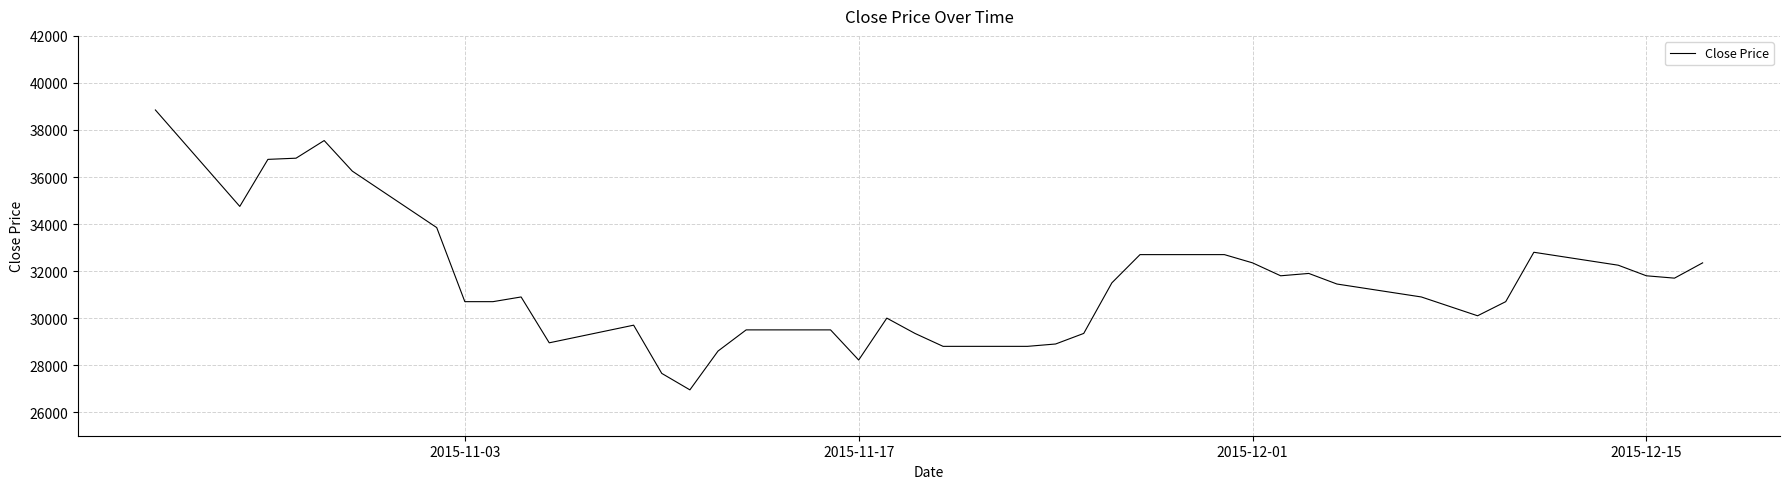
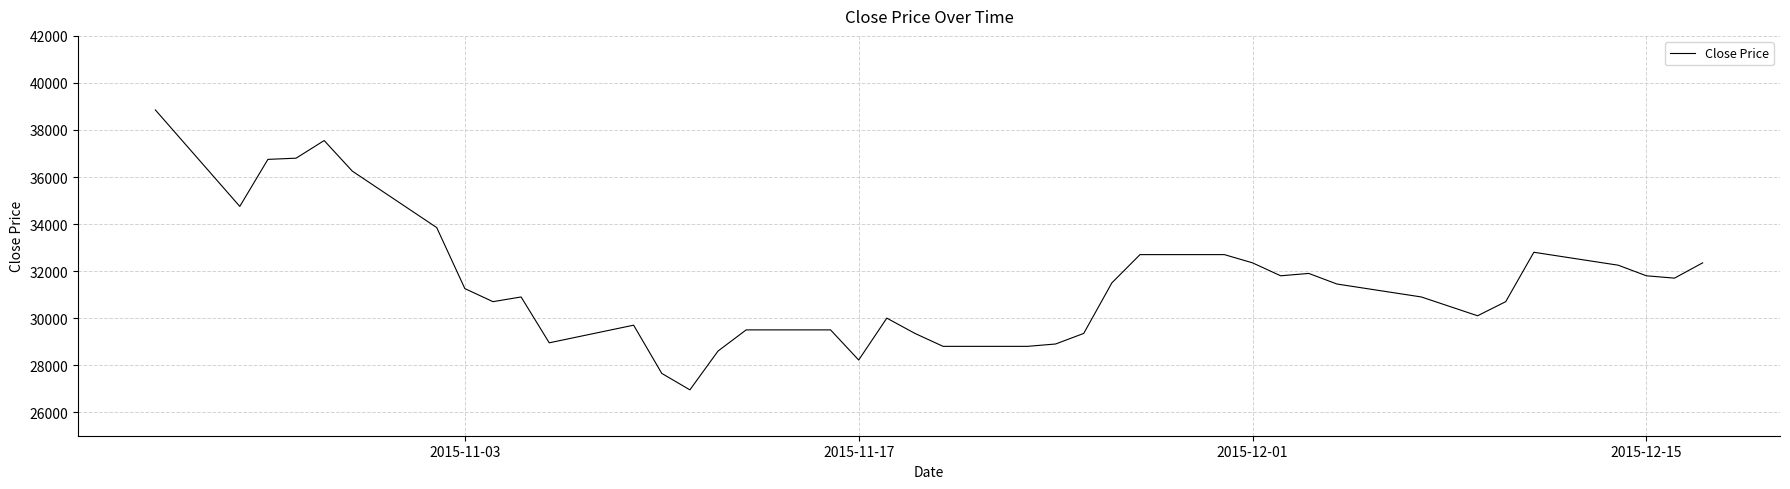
2015-11-03: 30700 -> 31300
